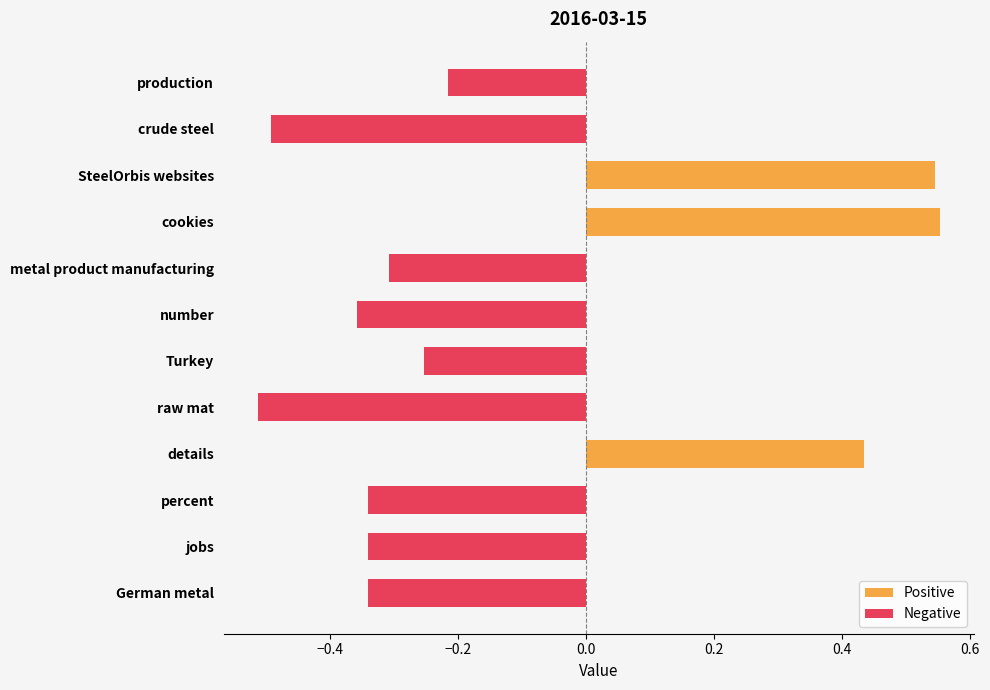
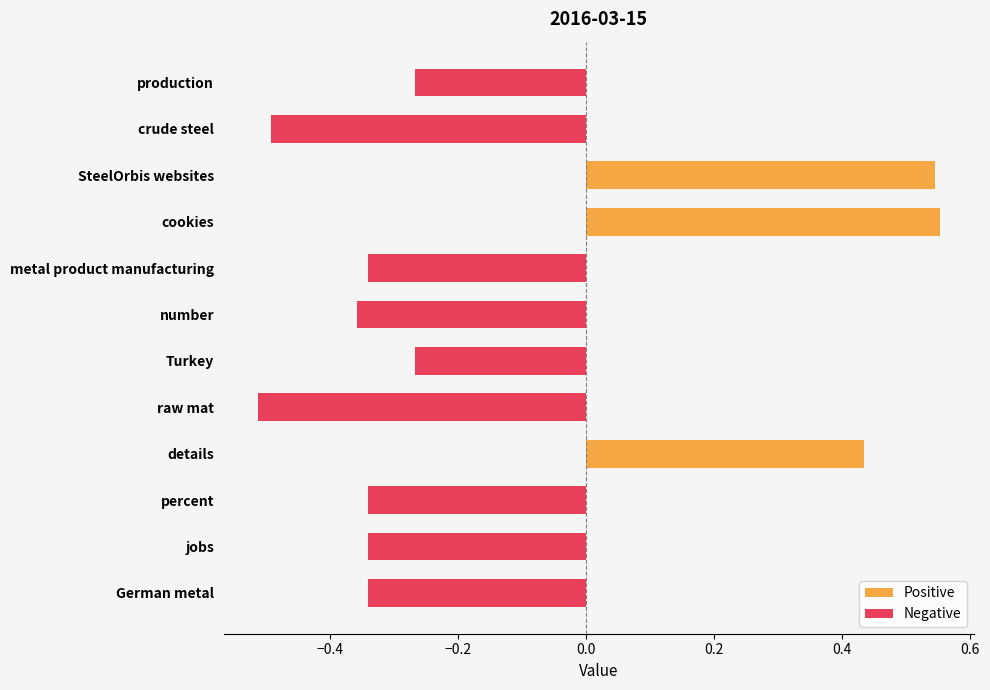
Negative, production: -0.22 -> -0.27
Negative, metal product manufacturing: -0.31 -> -0.34
Negative, Turkey: -0.25 -> -0.27
